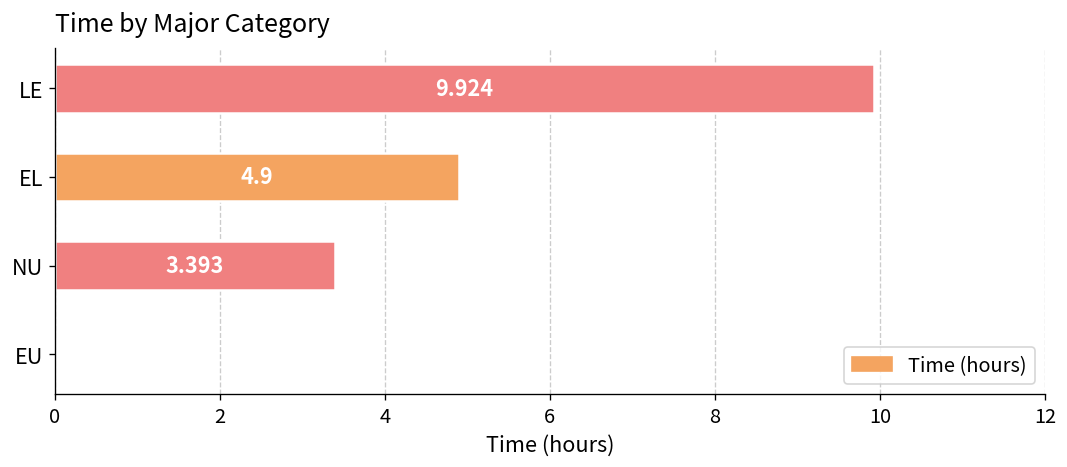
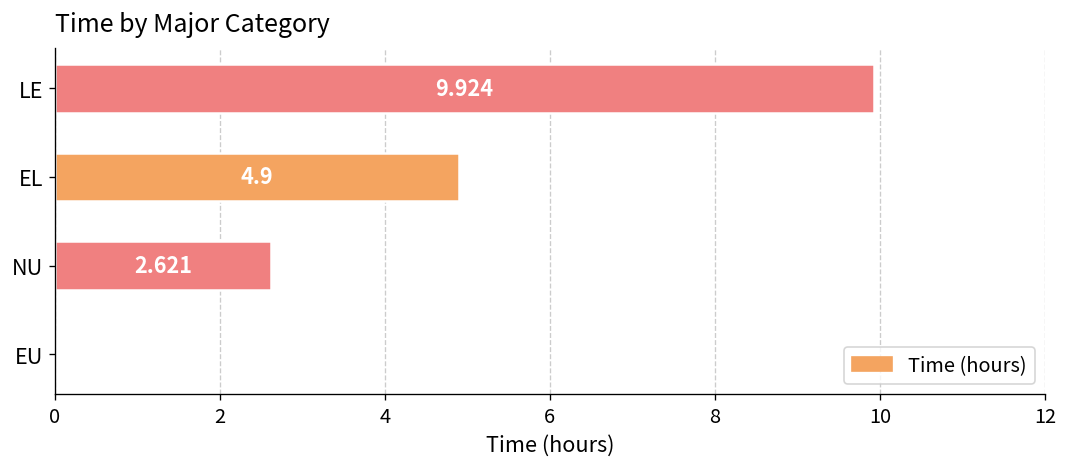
NU: 3.393 -> 2.621
